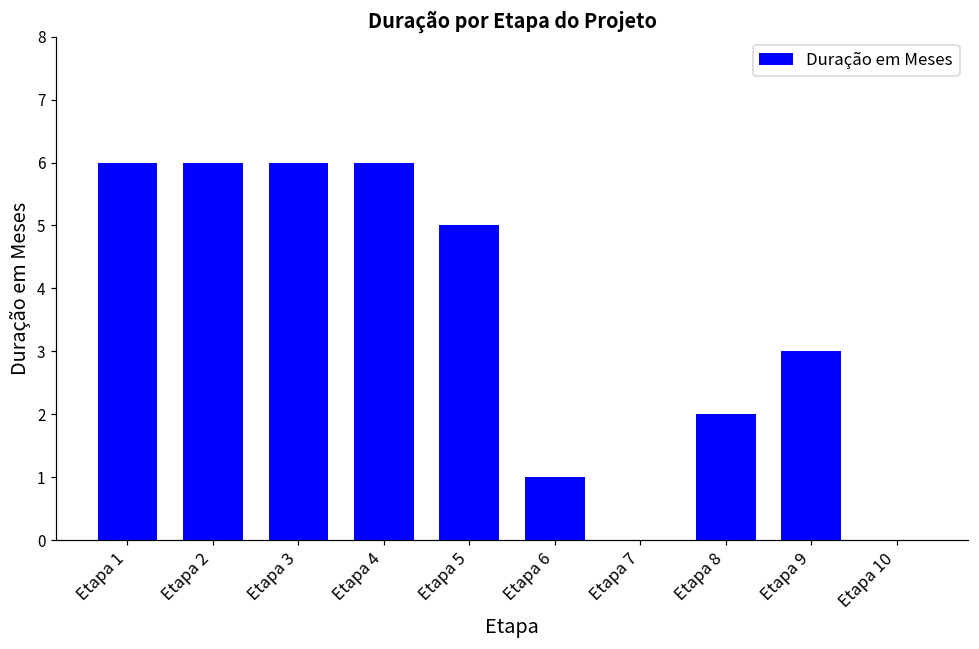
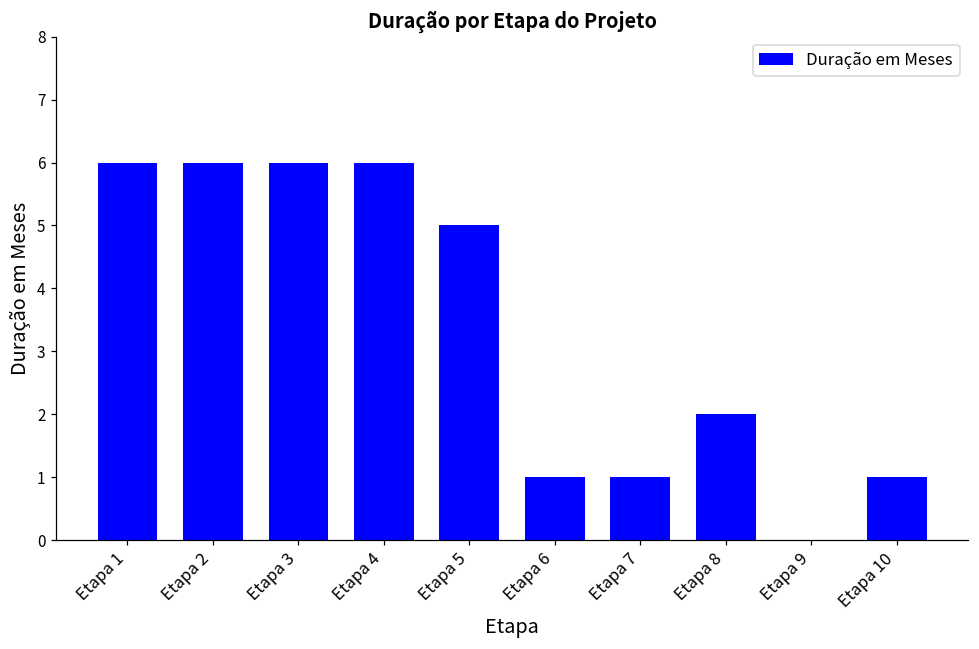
Etapa 7: 0 -> 1
Etapa 9: 3 -> 0
Etapa 10: 0 -> 1
